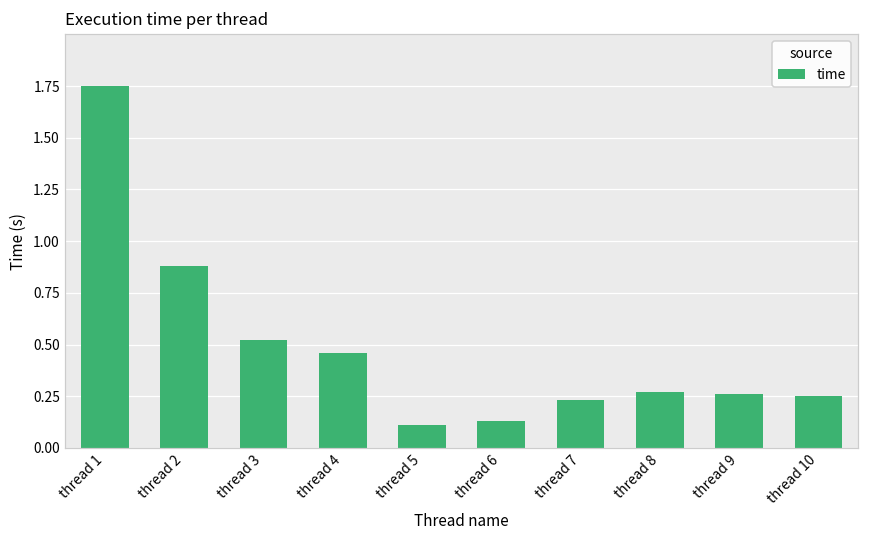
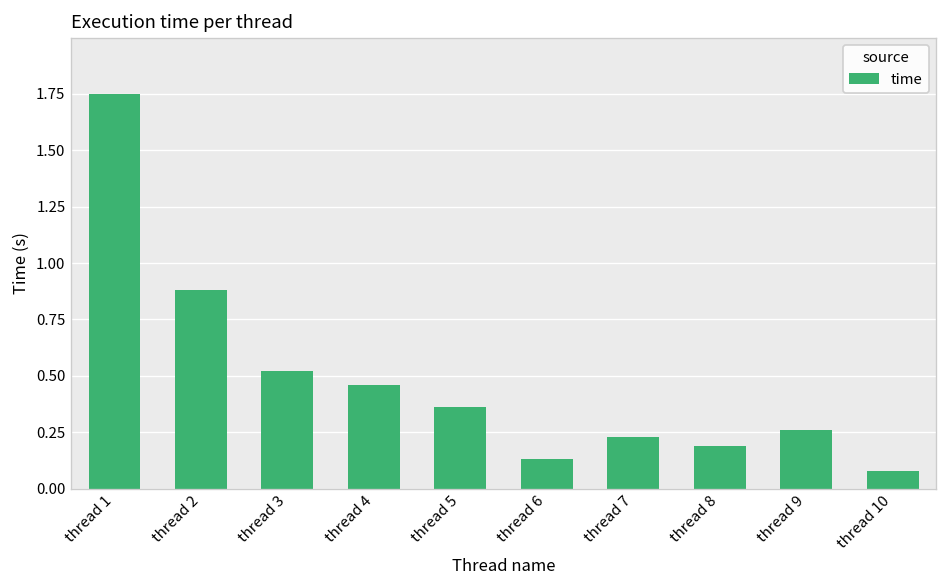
thread 5: 0.11 -> 0.36
thread 8: 0.27 -> 0.19
thread 10: 0.25 -> 0.08
